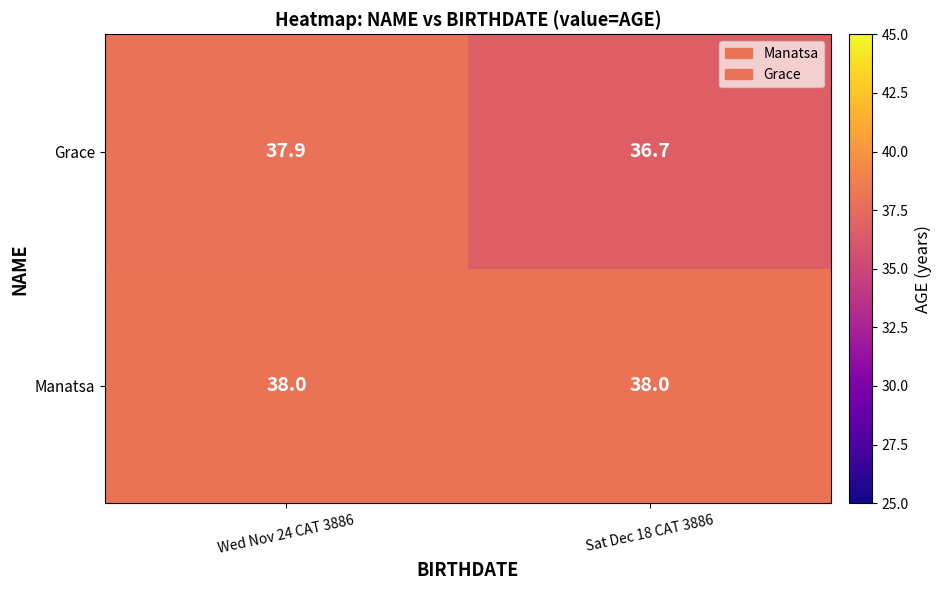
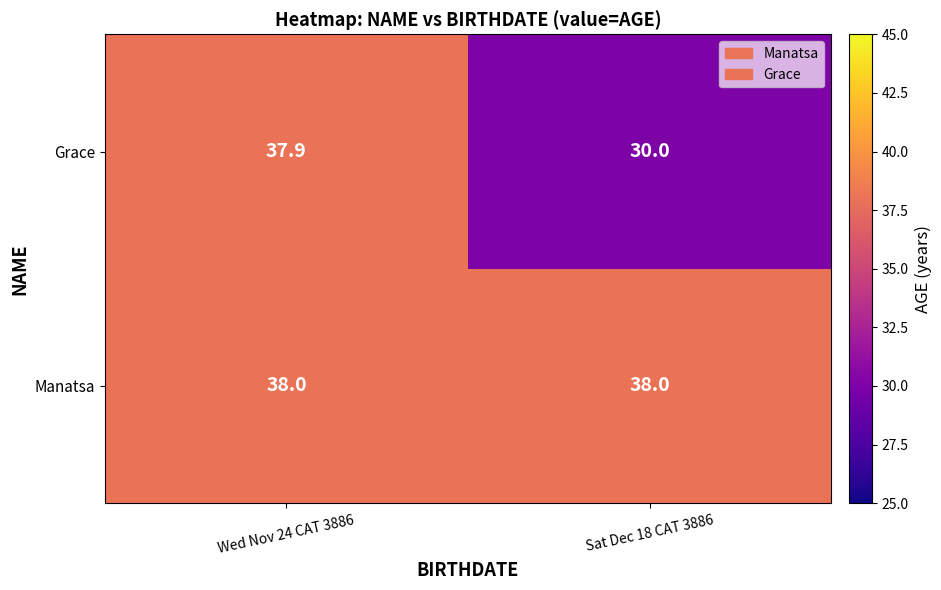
Grace, Sat Dec 18 CAT 3886: 36.7 -> 30.0
